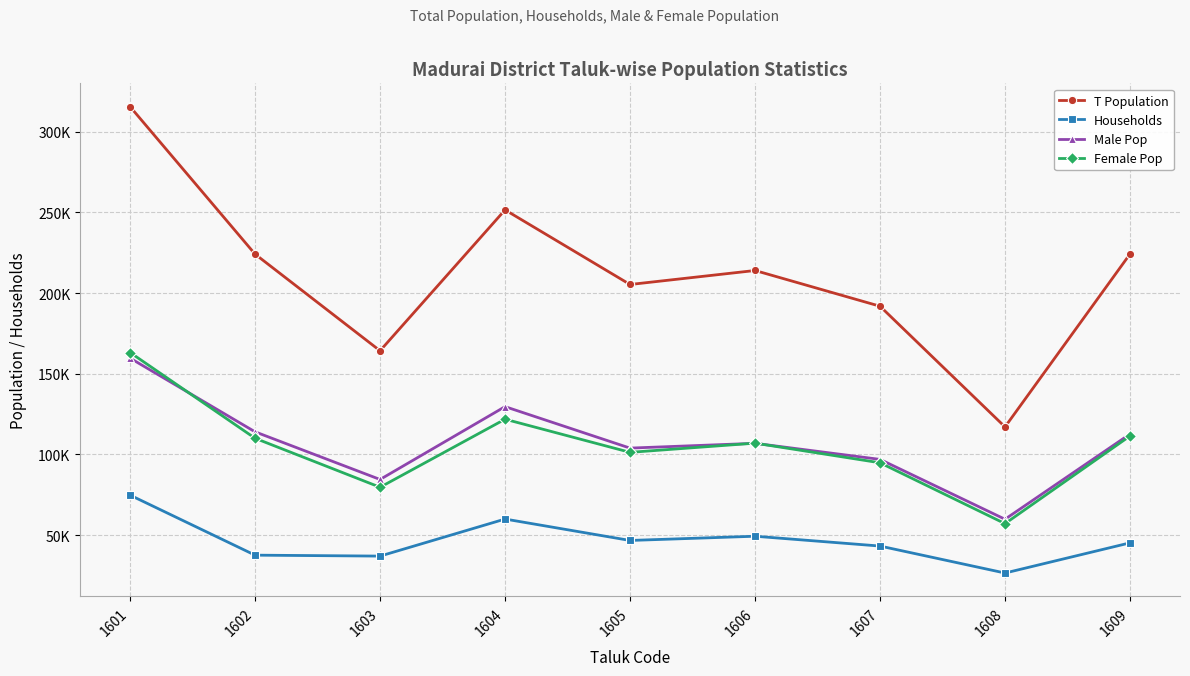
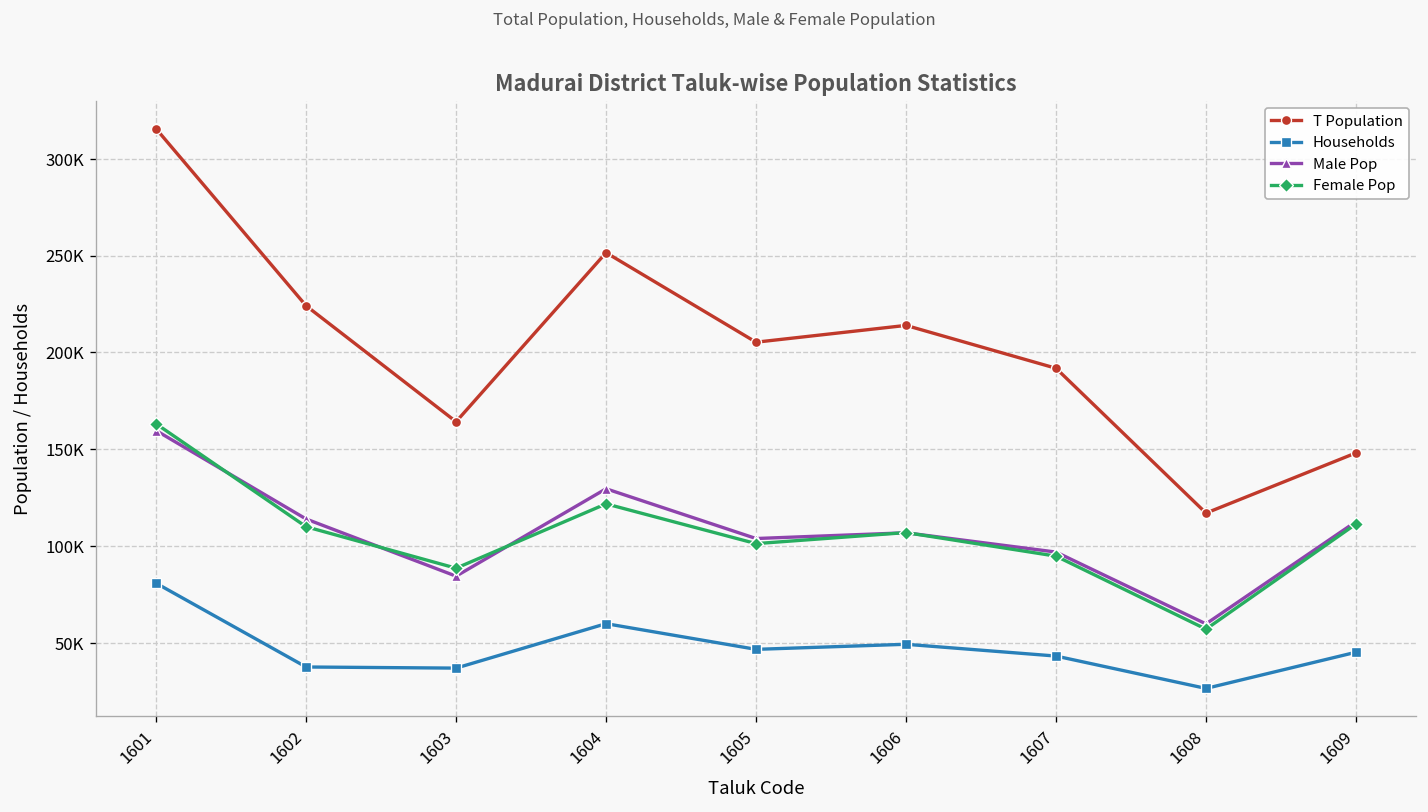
Households, 1601: 75000 -> 81000
Female Pop, 1603: 80000 -> 89000
T Population, 1609: 224000 -> 148000
